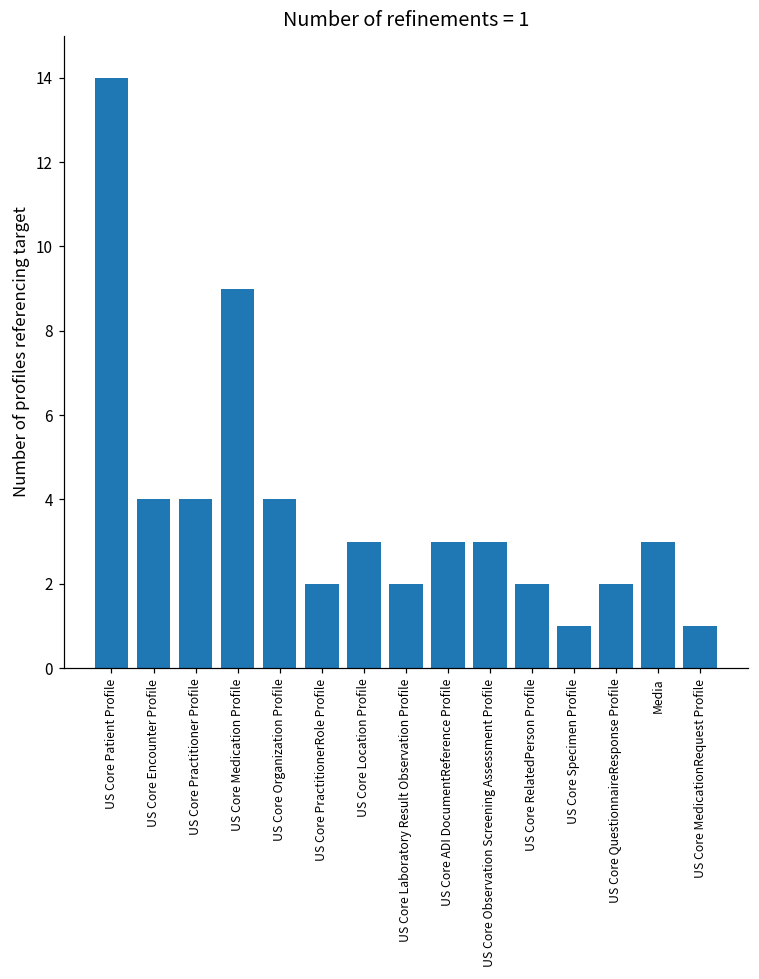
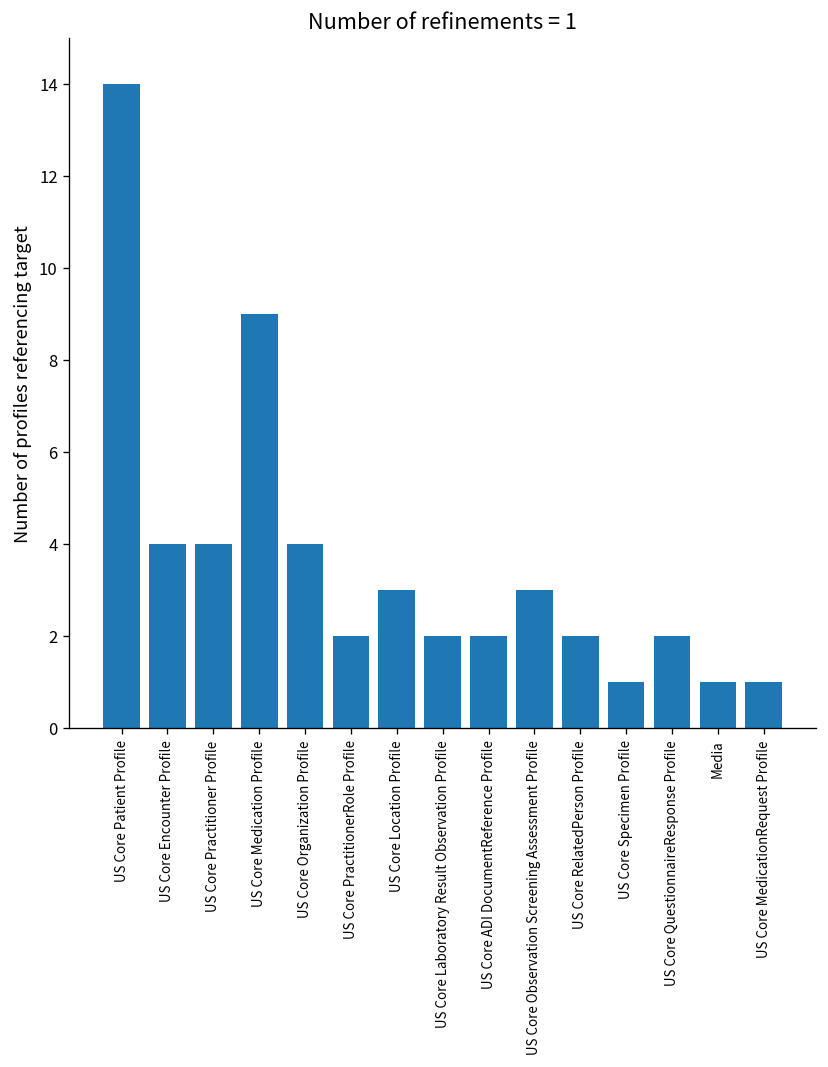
US Core ADI DocumentReference Profile: 3 -> 2
Media: 3 -> 1
